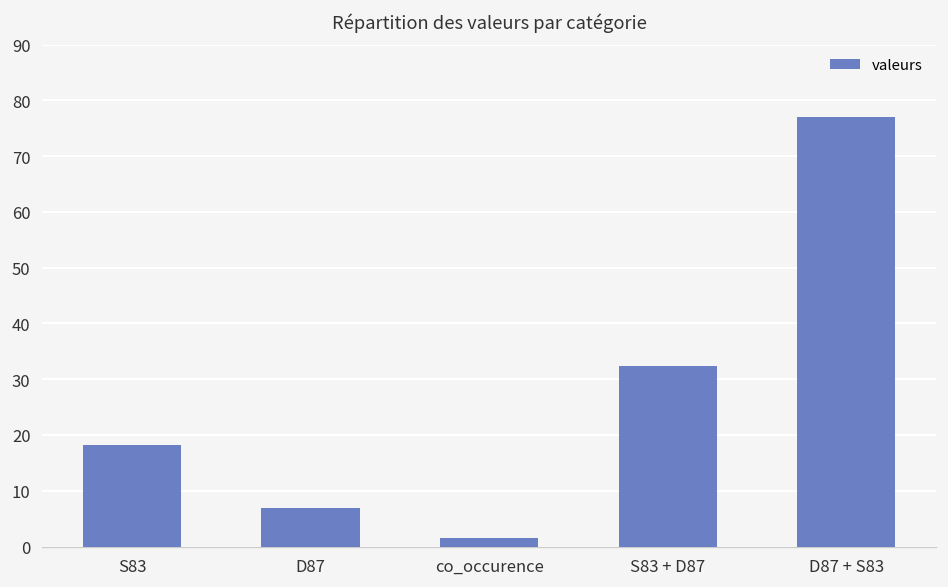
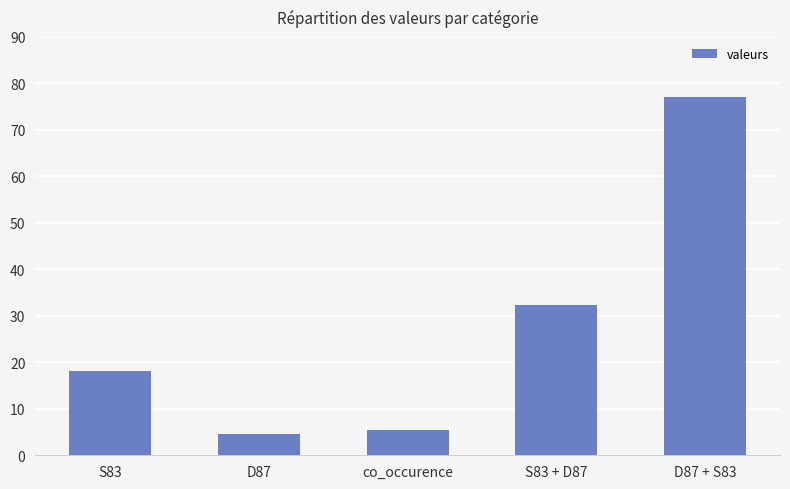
D87: 7 -> 5
co_occurence: 1 -> 5
